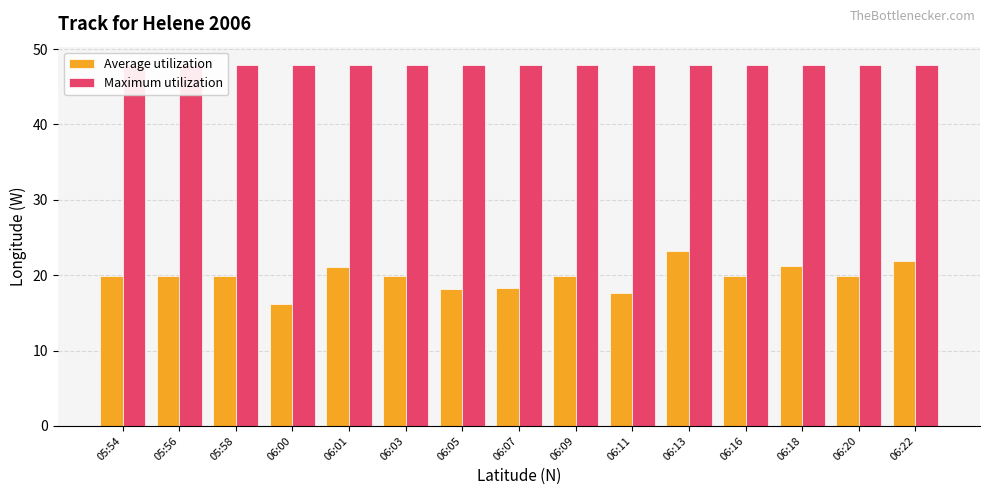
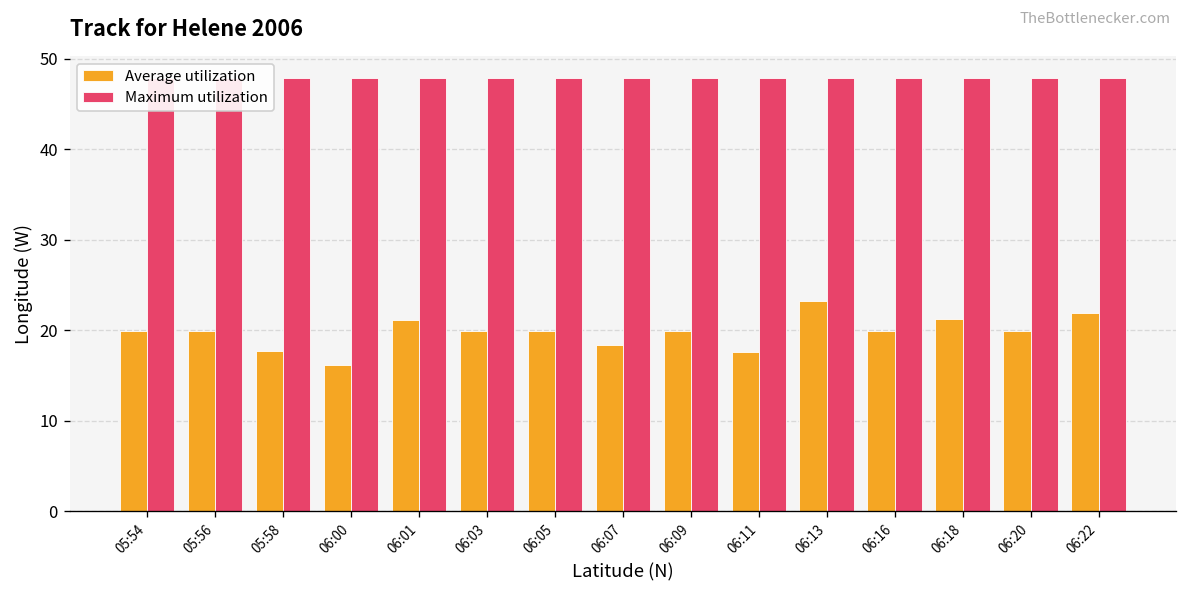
Average utilization, 05:58: 20 -> 18
Average utilization, 06:05: 18 -> 20
